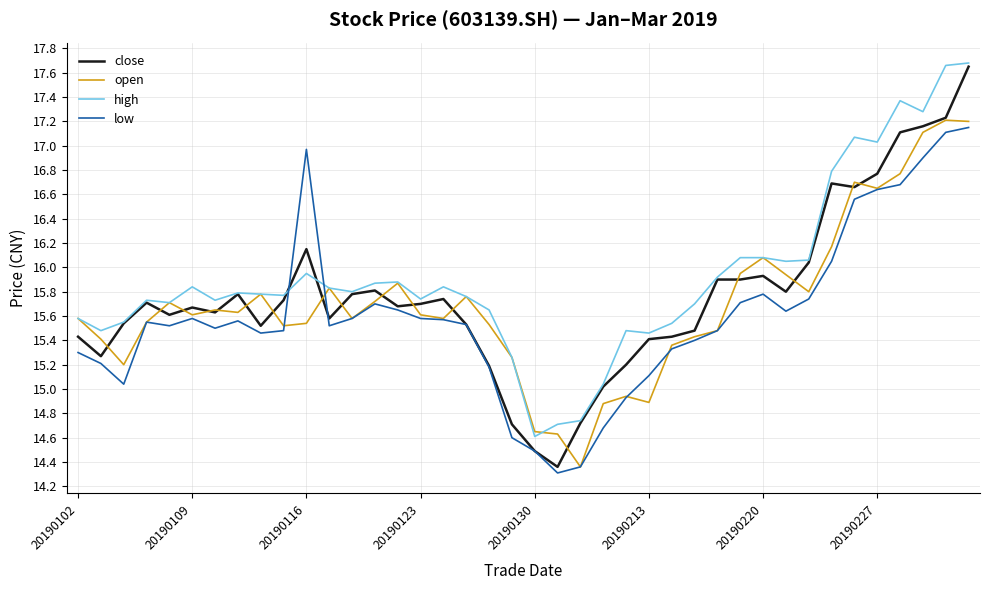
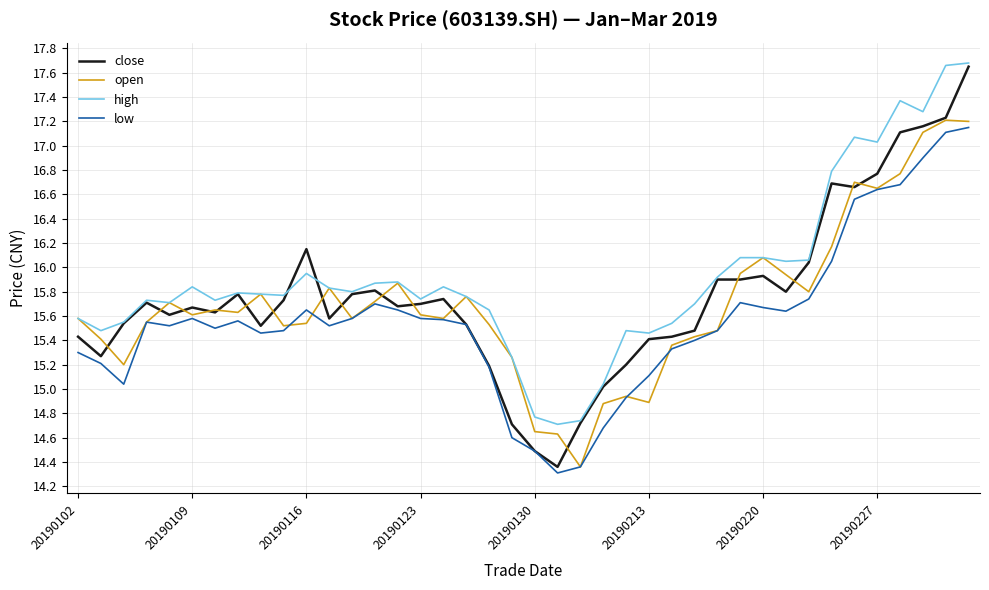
low, 20190116: 16.97 -> 15.65
high, 20190130: 14.61 -> 14.77
low, 20190220: 15.78 -> 15.67
